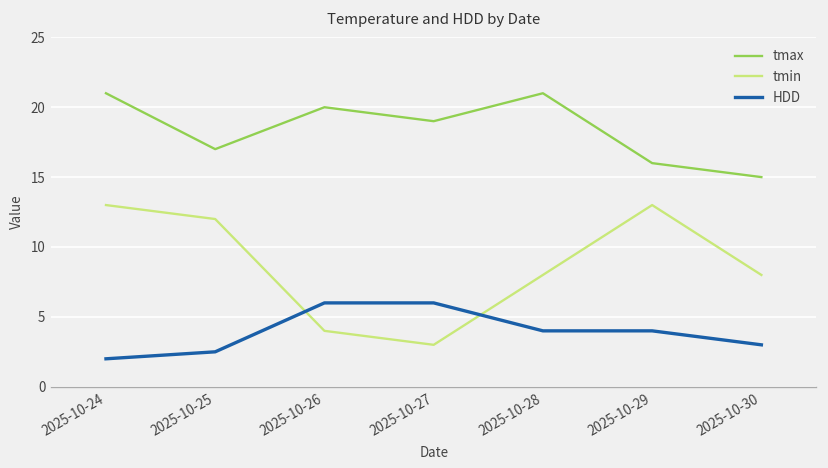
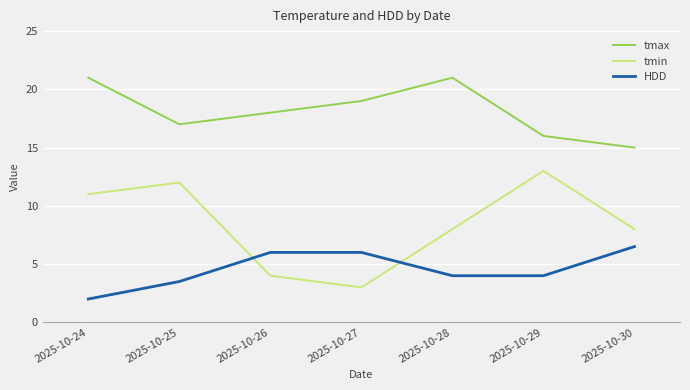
tmin, 2025-10-24: 13 -> 11
HDD, 2025-10-25: 2.5 -> 3.5
tmax, 2025-10-26: 20 -> 18
HDD, 2025-10-30: 3.0 -> 6.5
